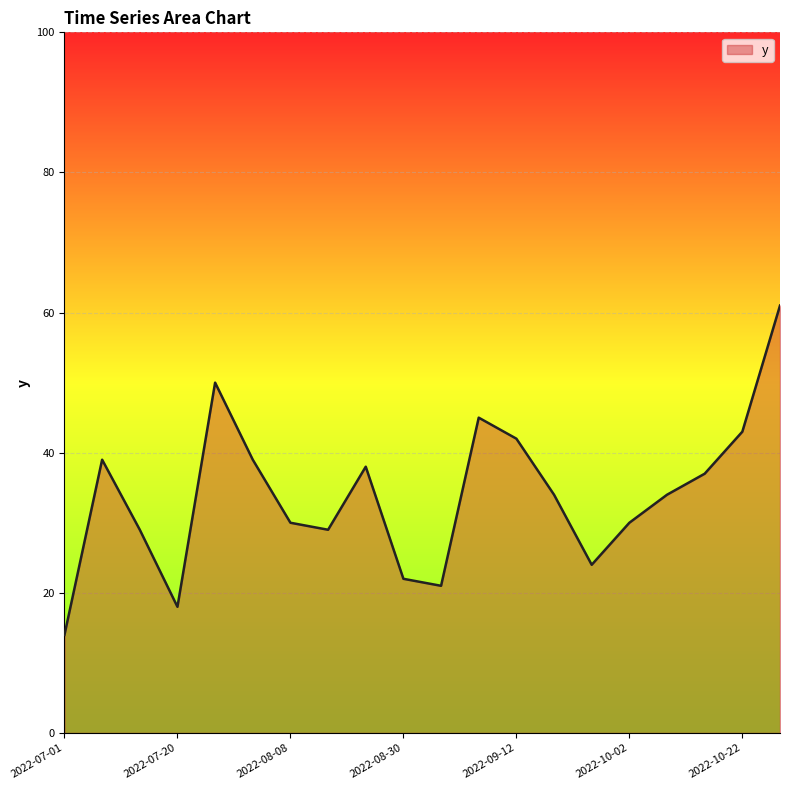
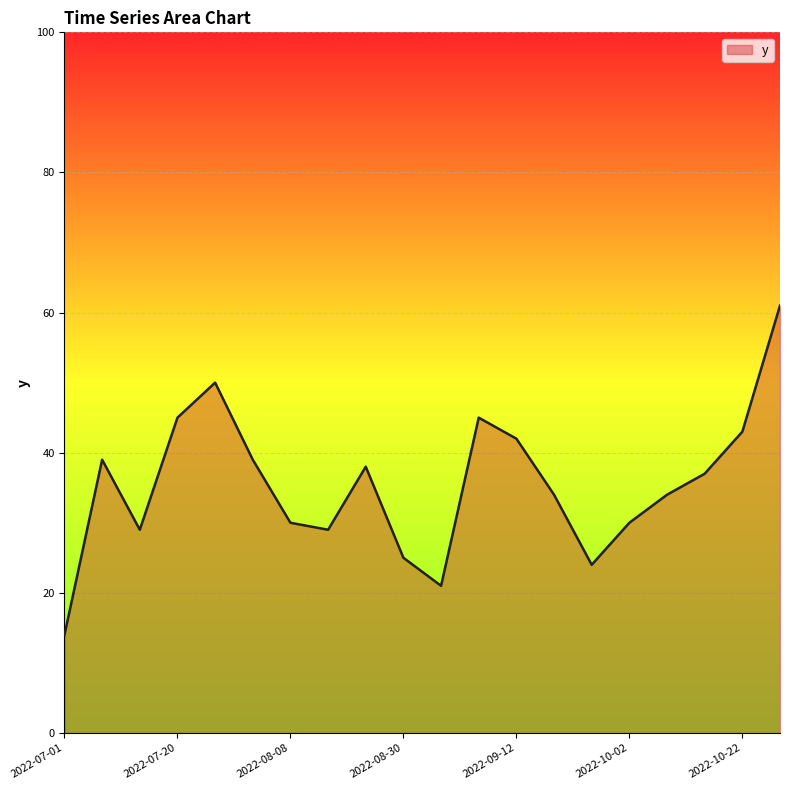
2022-07-20: 18 -> 45
2022-08-30: 22 -> 25
